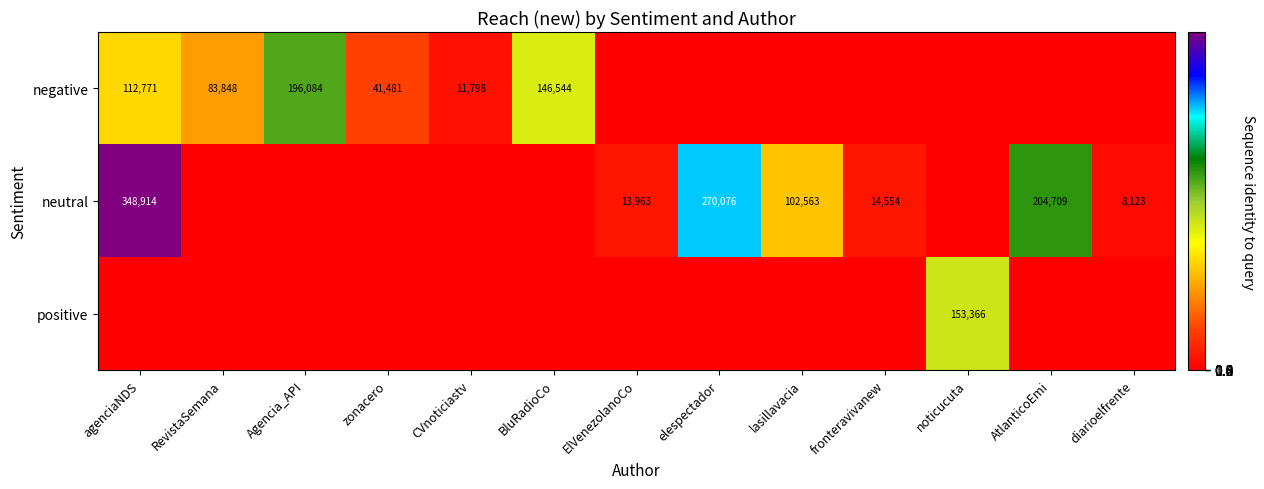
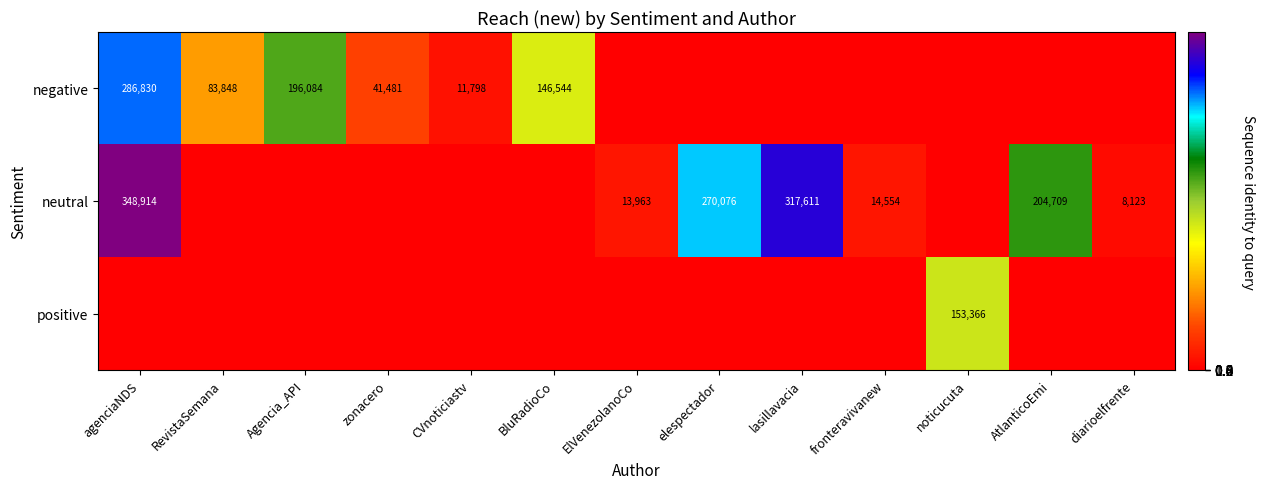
negative, agenciaNDS: 112,771 -> 286,830
neutral, lasillavacia: 102,563 -> 317,611
